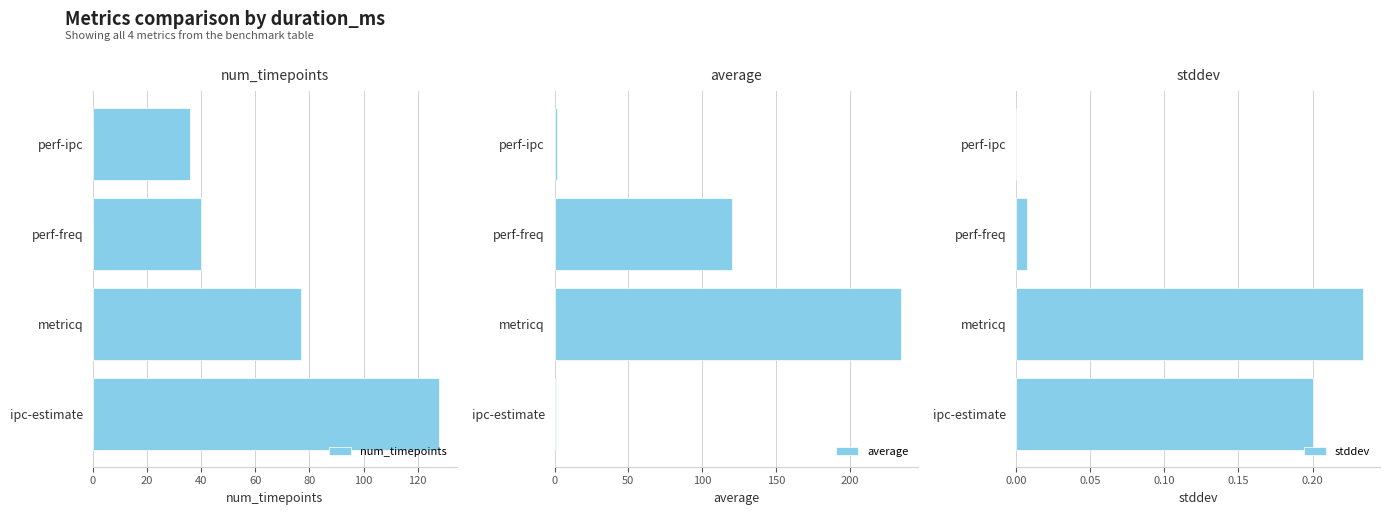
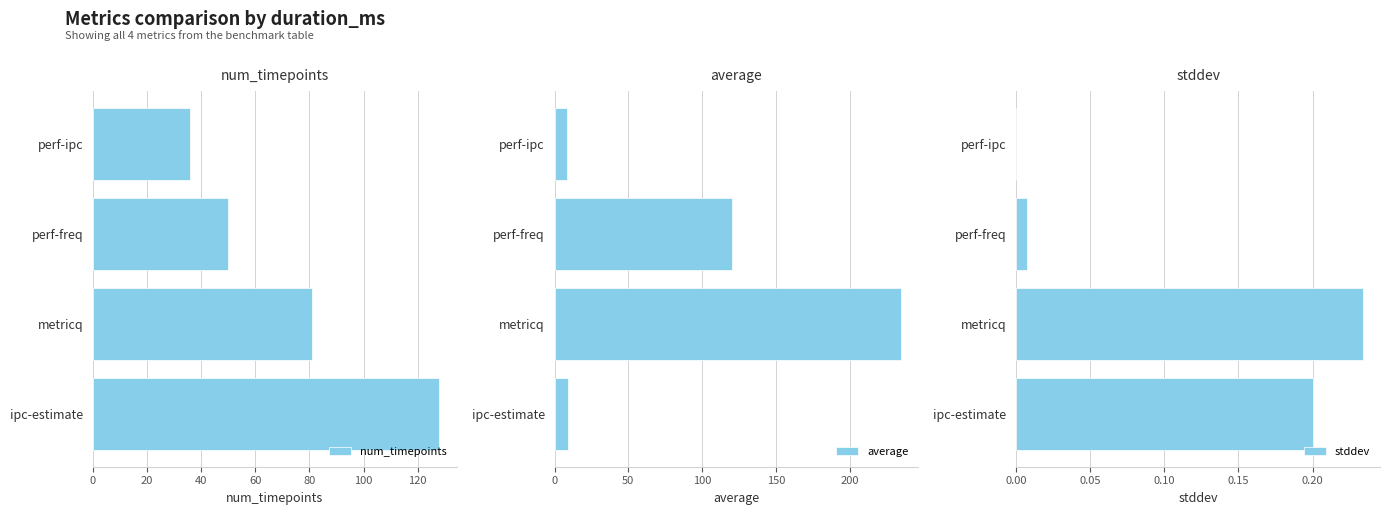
num_timepoints, perf-freq: 40 -> 50
num_timepoints, metricq: 77 -> 81
average, perf-ipc: 2 -> 8
average, ipc-estimate: 1 -> 9
